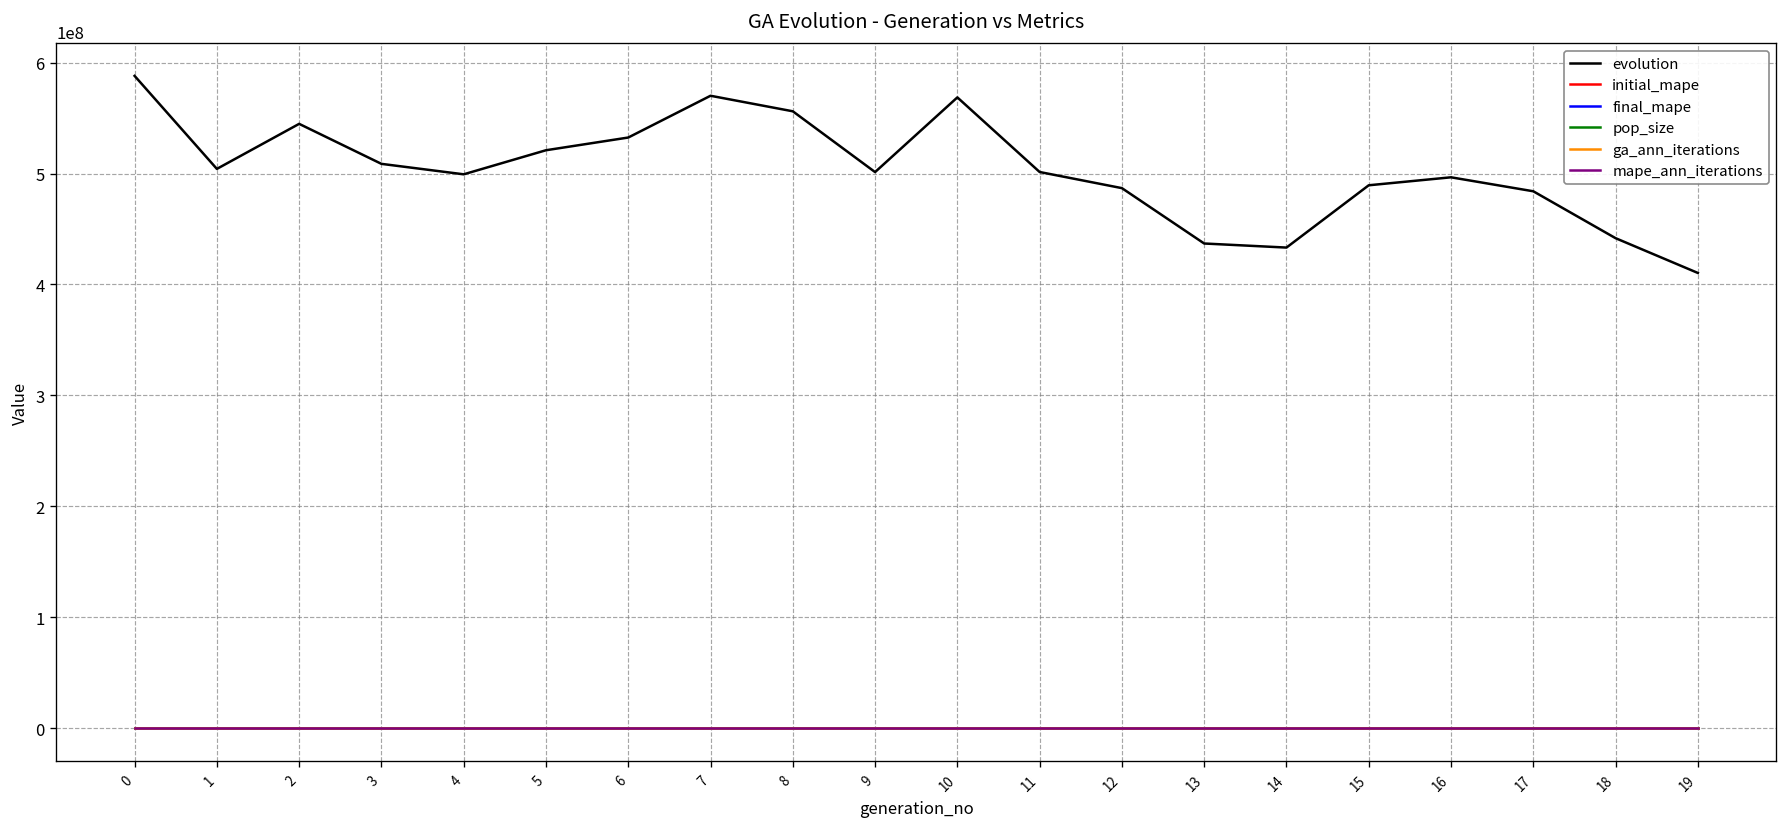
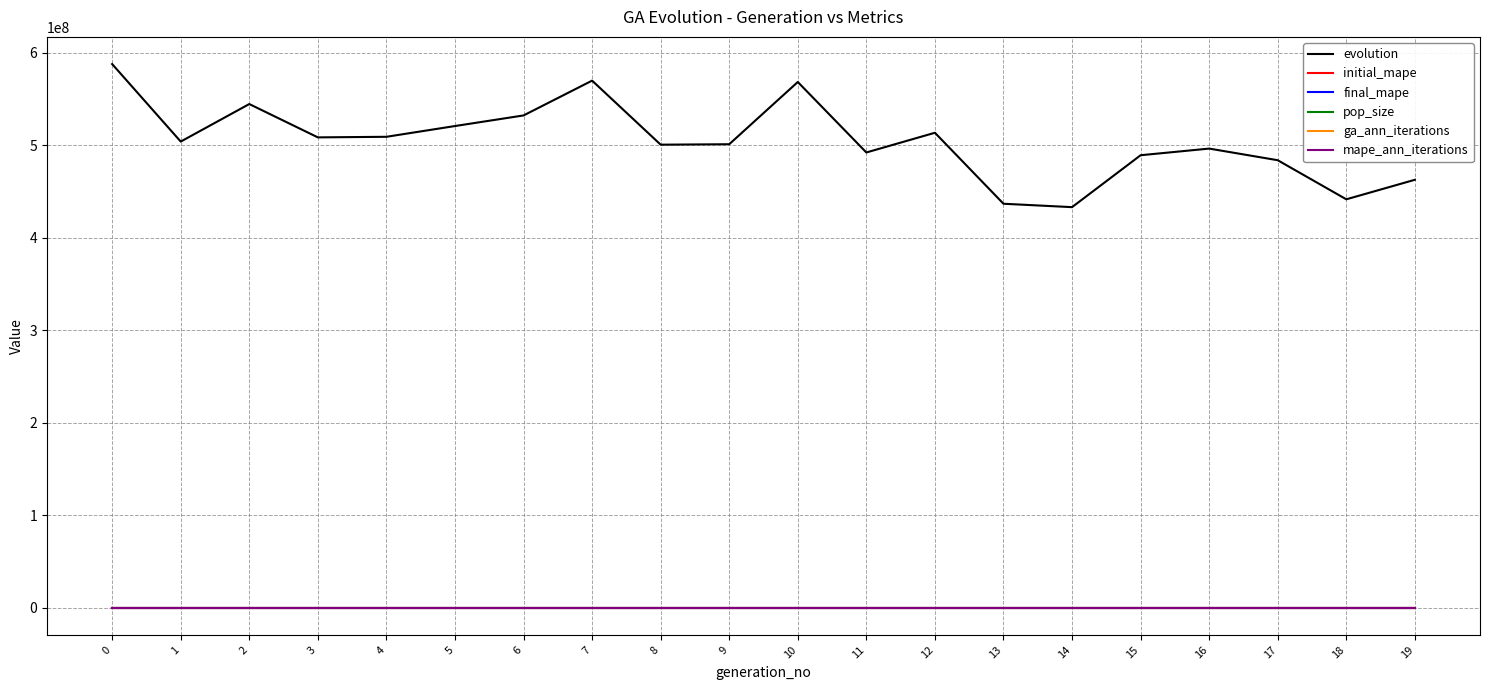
evolution, 4: 500000000 -> 510000000
evolution, 8: 560000000 -> 500000000
evolution, 11: 500000000 -> 490000000
evolution, 12: 490000000 -> 510000000
evolution, 19: 410000000 -> 460000000
